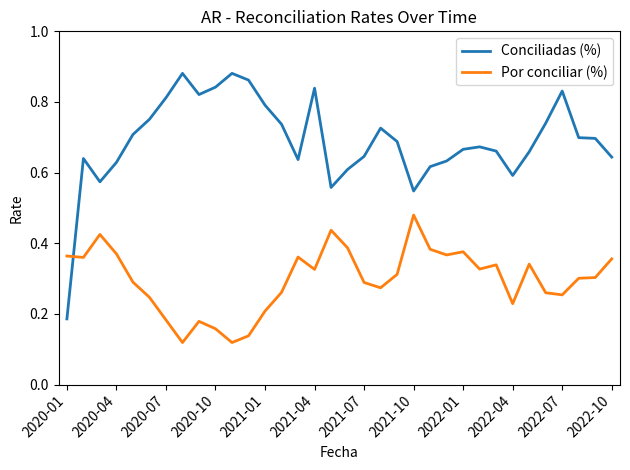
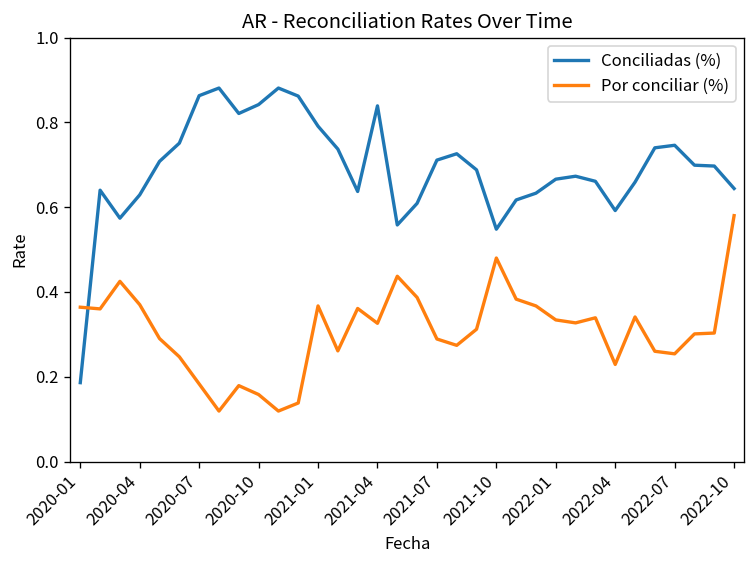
Conciliadas (%), 2020-07: 0.81 -> 0.86
Por conciliar (%), 2021-01: 0.21 -> 0.37
Conciliadas (%), 2021-07: 0.65 -> 0.71
Por conciliar (%), 2022-01: 0.38 -> 0.33
Conciliadas (%), 2022-07: 0.83 -> 0.75
Por conciliar (%), 2022-10: 0.36 -> 0.58
